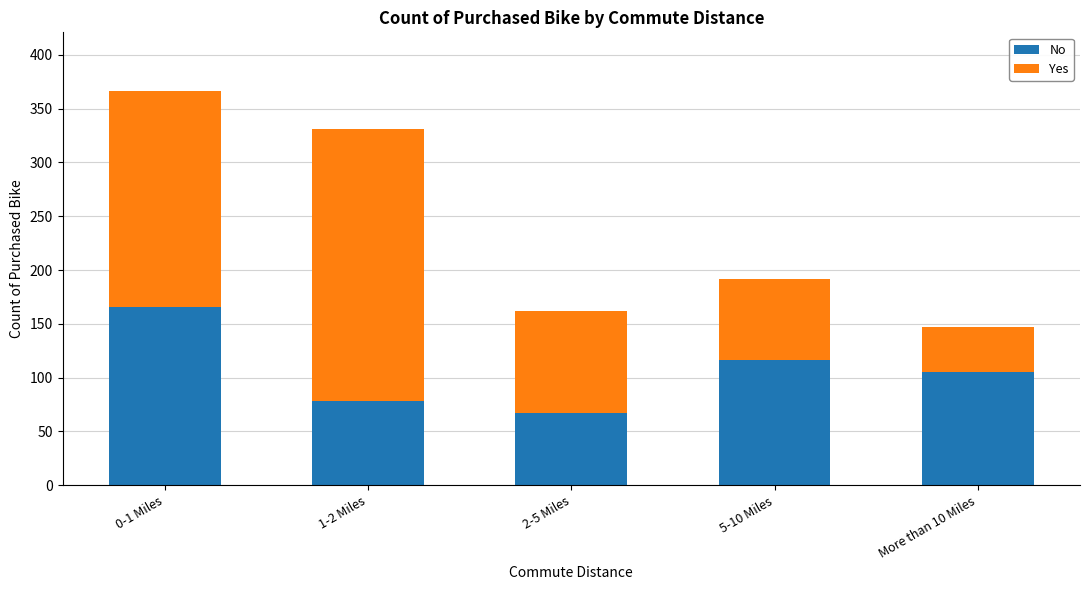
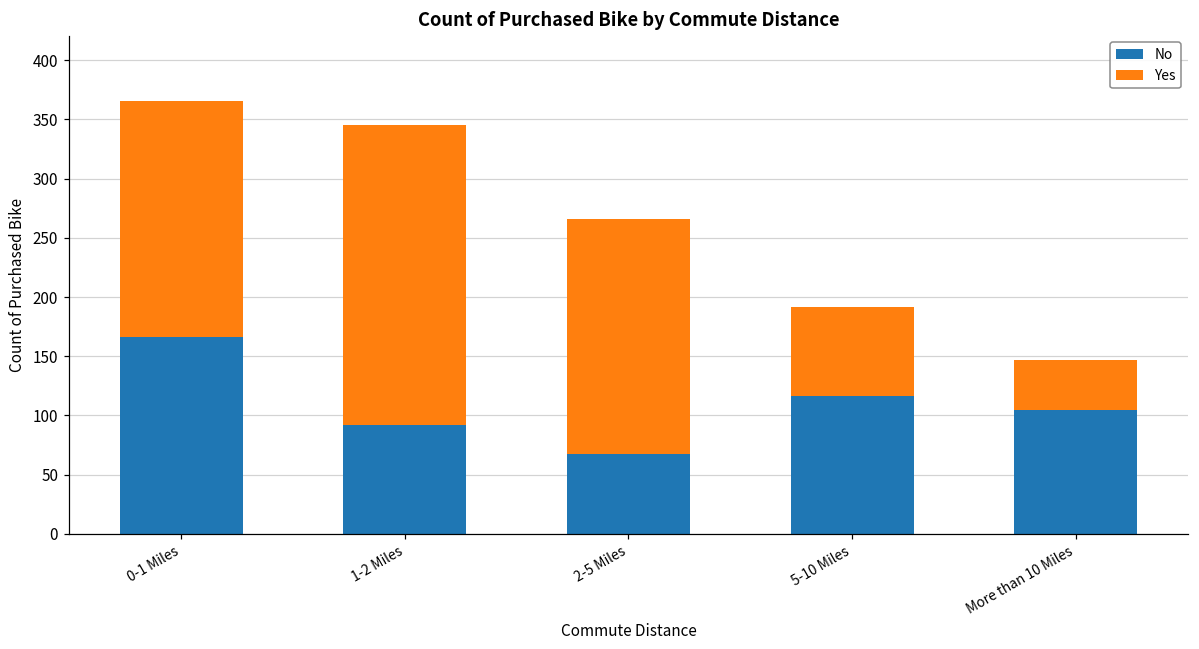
No, 1-2 Miles: 78 -> 92
Yes, 2-5 Miles: 95 -> 199
